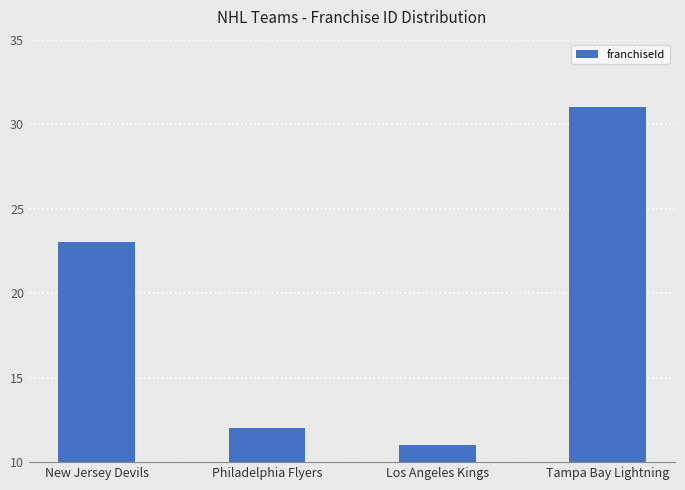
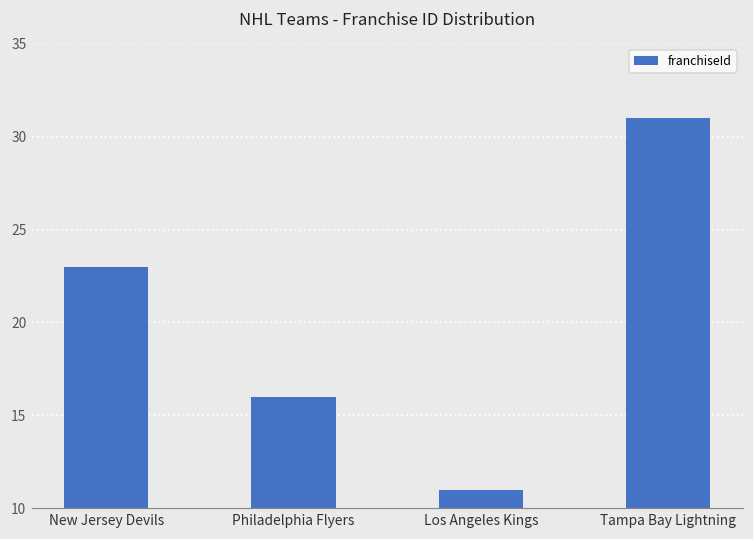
Philadelphia Flyers: 12 -> 16
